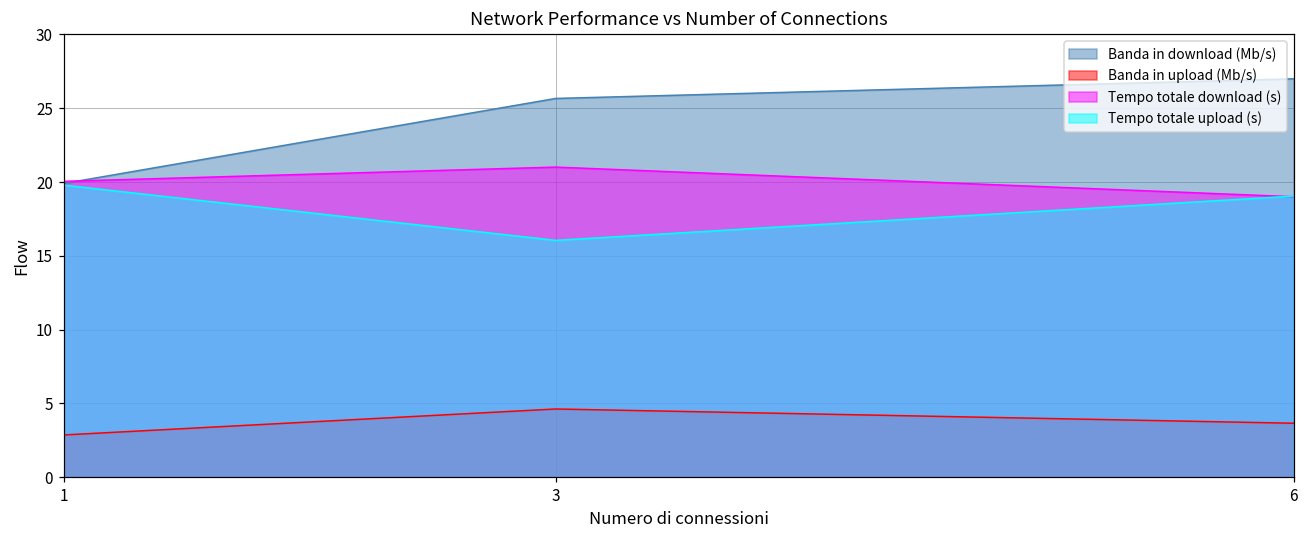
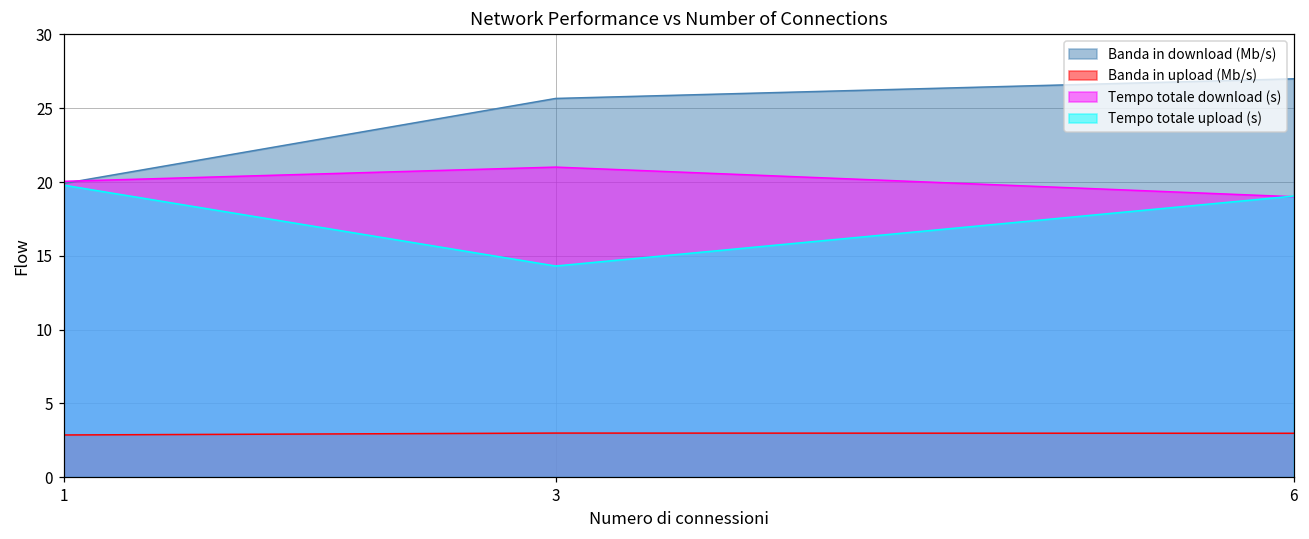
Banda in upload (Mb/s), 3: 4.6 -> 3.0
Tempo totale upload (s), 3: 16.0 -> 14.3
Banda in upload (Mb/s), 6: 3.7 -> 3.0
